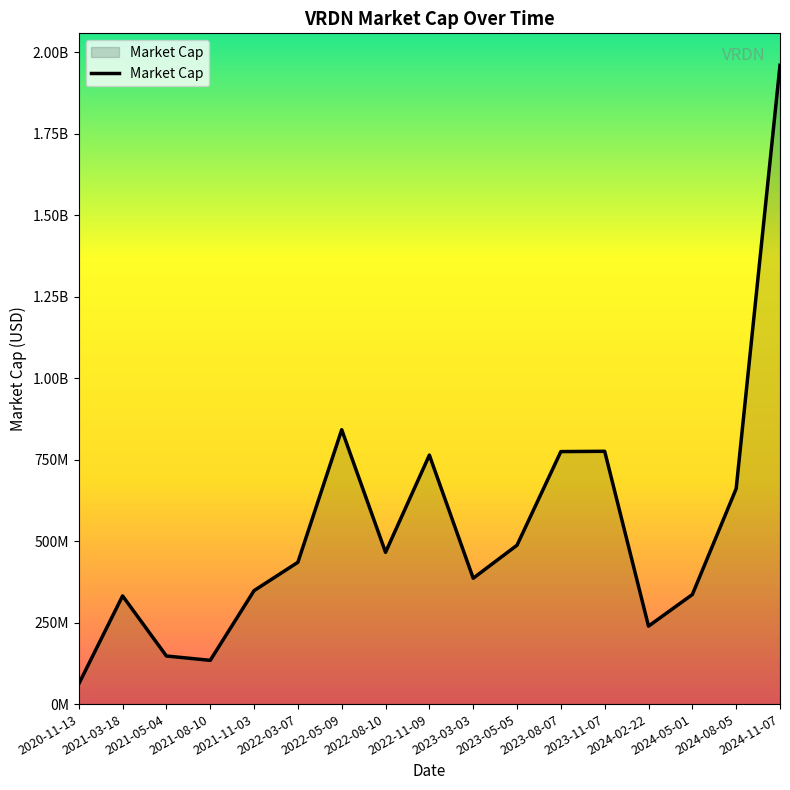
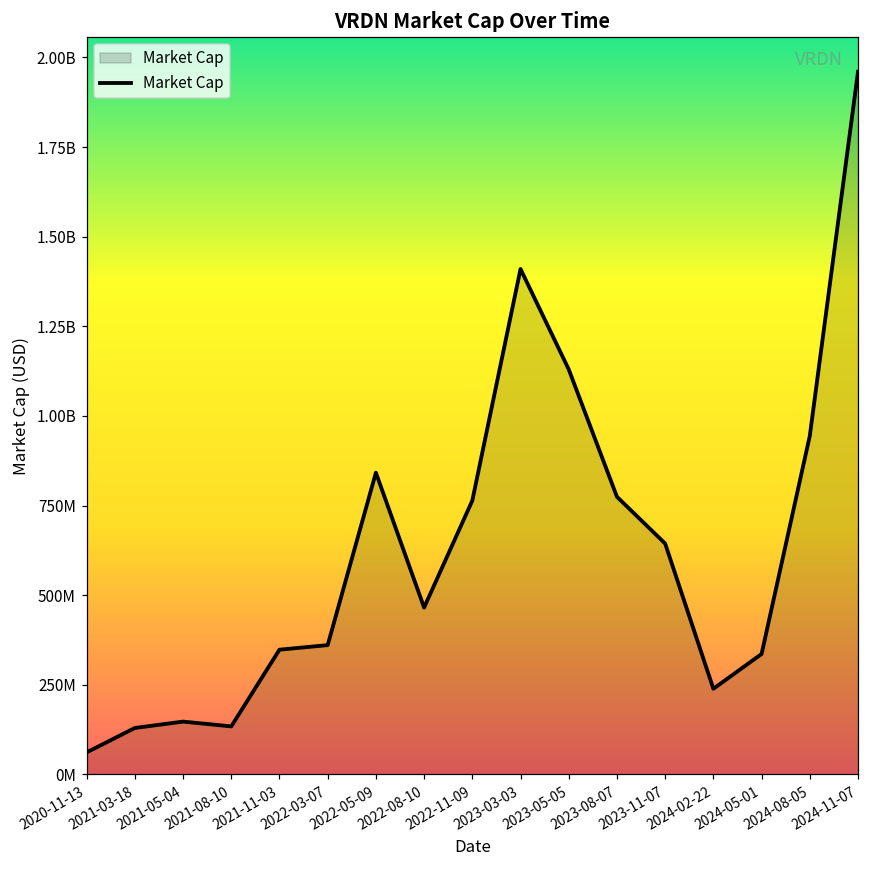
2021-03-18: 330000000 -> 130000000
2022-03-07: 440000000 -> 360000000
2023-03-03: 390000000 -> 1410000000
2023-05-05: 490000000 -> 1130000000
2023-11-07: 780000000 -> 640000000
2024-08-05: 660000000 -> 940000000
